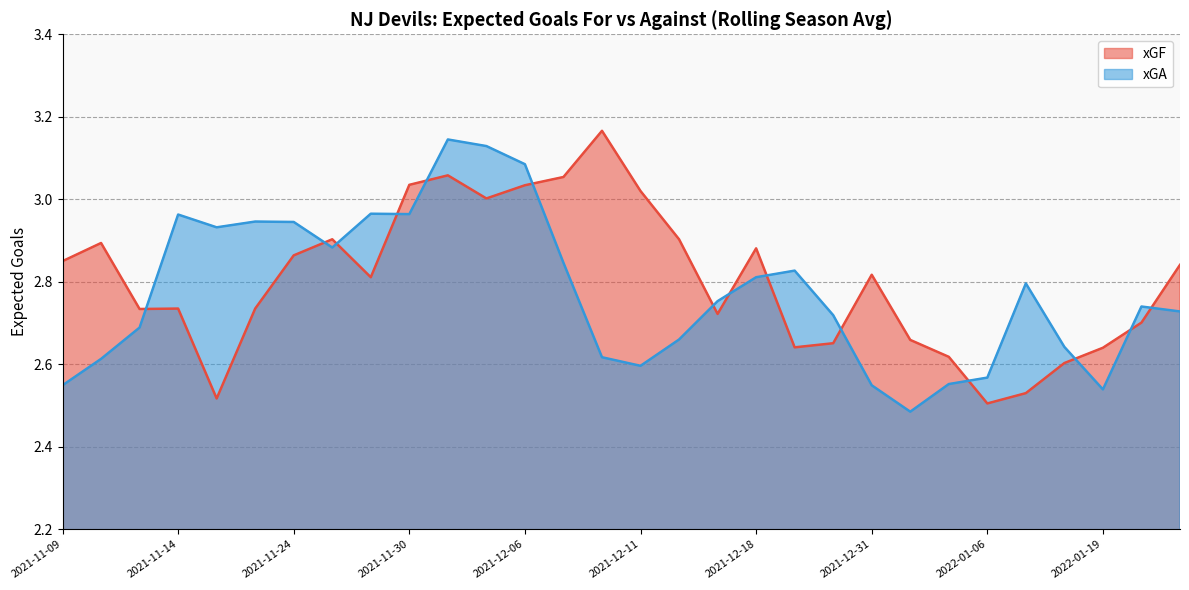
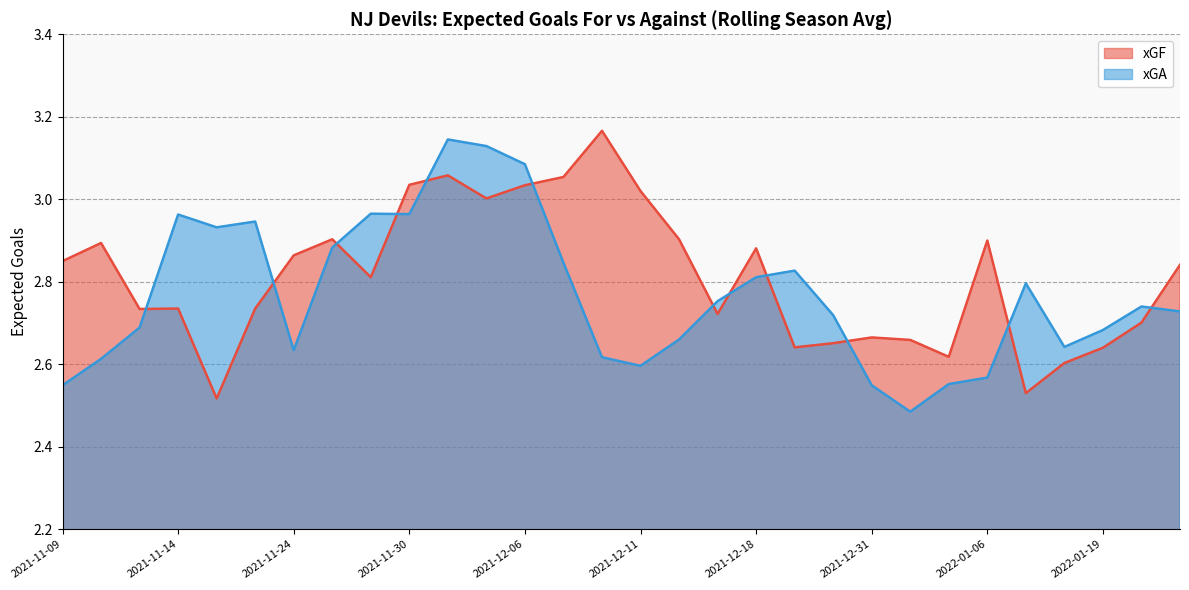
xGA, 2021-11-24: 2.95 -> 2.63
xGF, 2021-12-31: 2.82 -> 2.67
xGF, 2022-01-06: 2.51 -> 2.90
xGA, 2022-01-19: 2.54 -> 2.68
